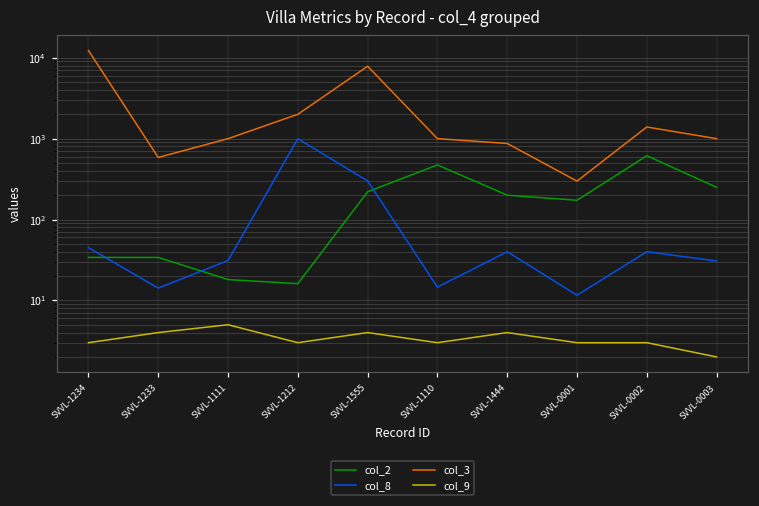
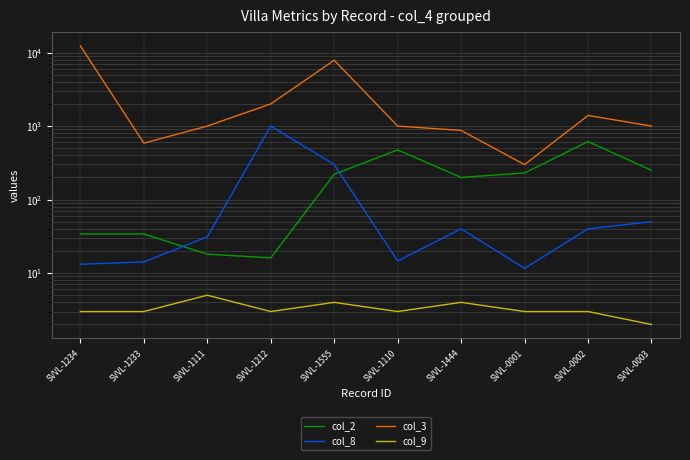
col_8, SVVL-1234: 50 -> 13
col_9, SVVL-1233: 4 -> 3
col_2, SVVL-0001: 170 -> 230
col_8, SVVL-0003: 31 -> 50
